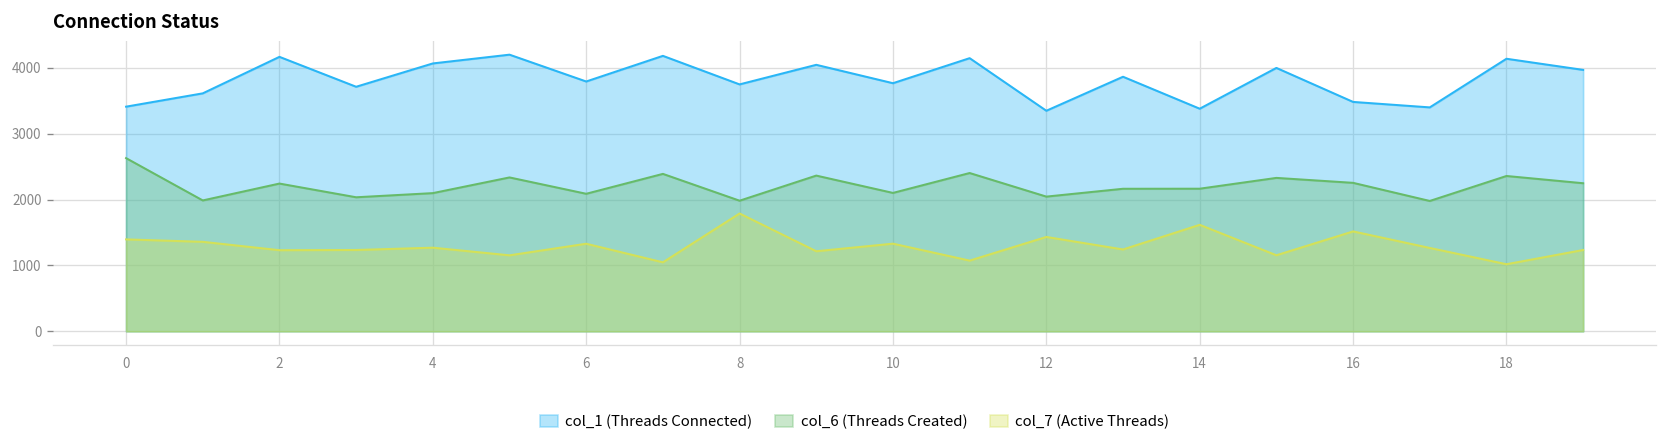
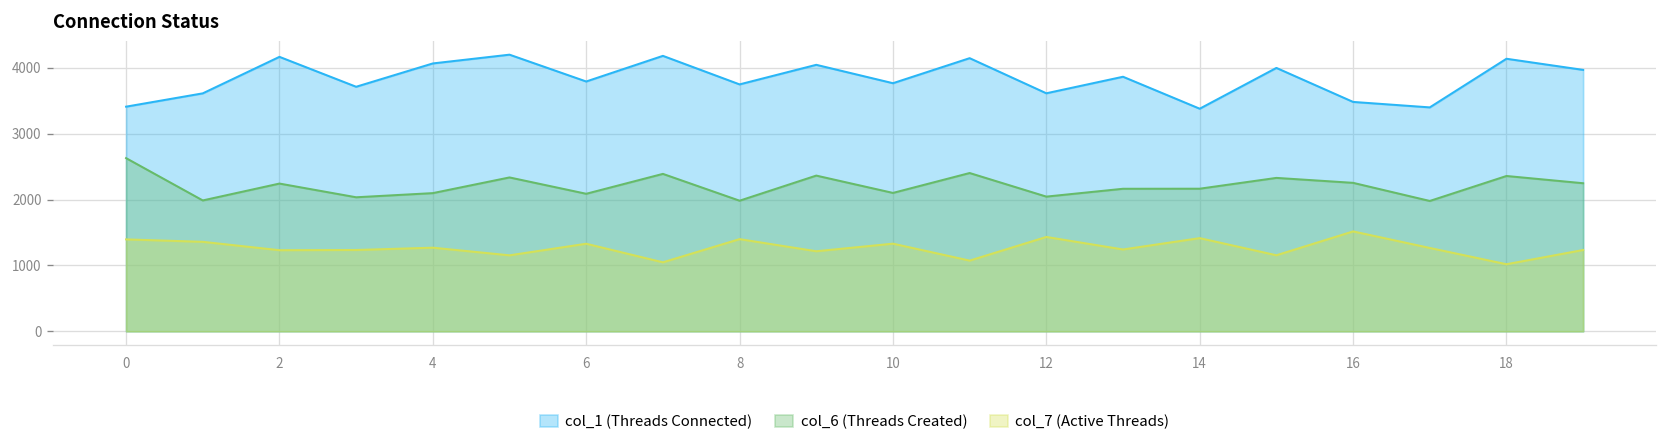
col_7 (Active Threads), 8: 1800 -> 1400
col_1 (Threads Connected), 12: 3300 -> 3600
col_7 (Active Threads), 14: 1600 -> 1400
